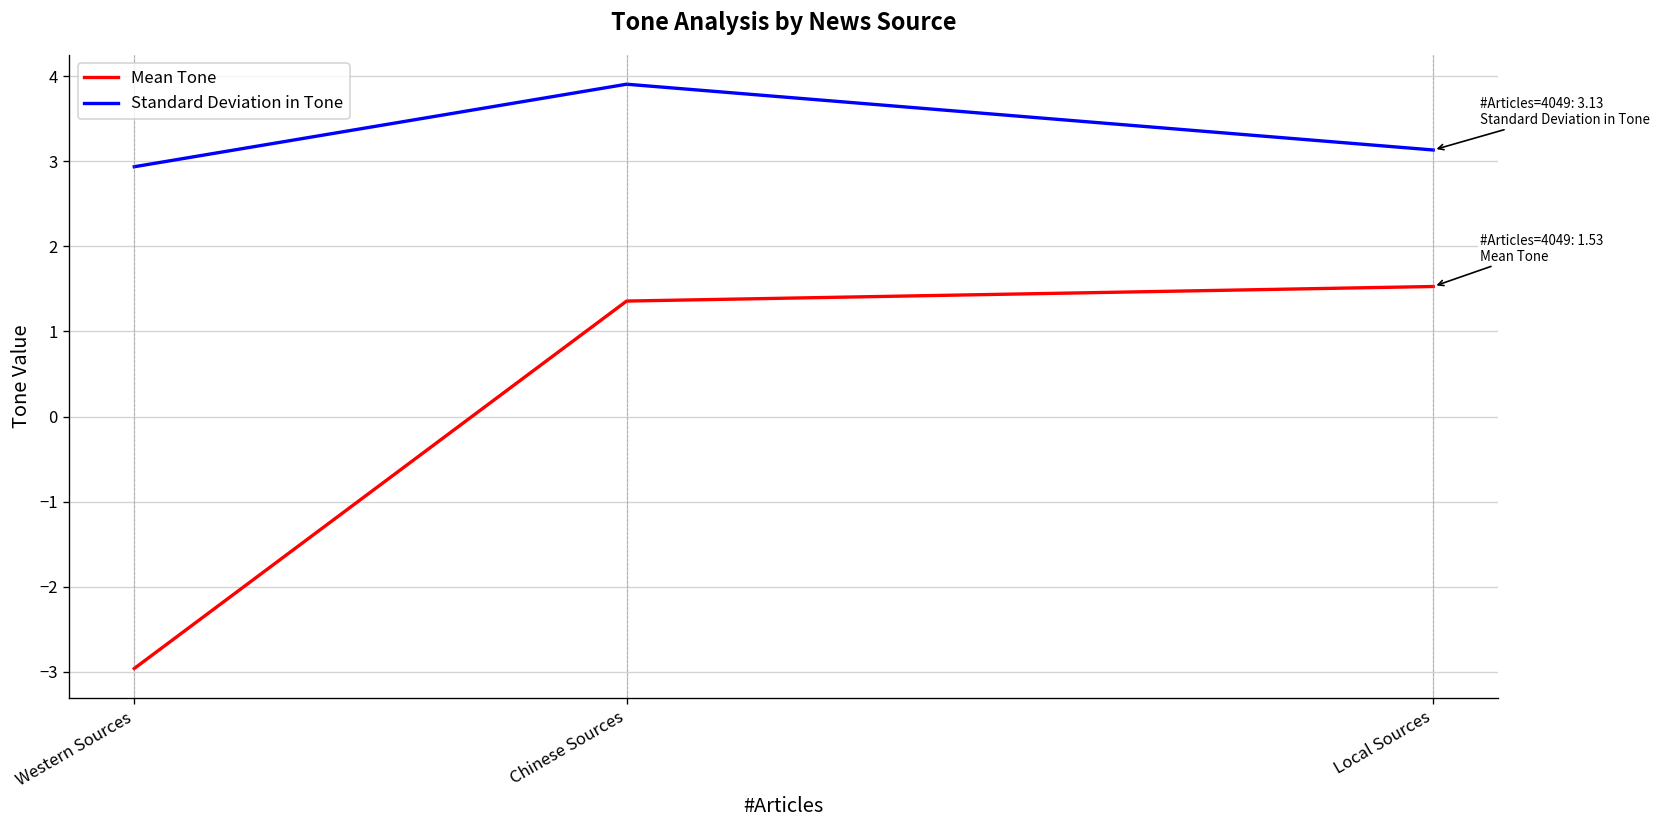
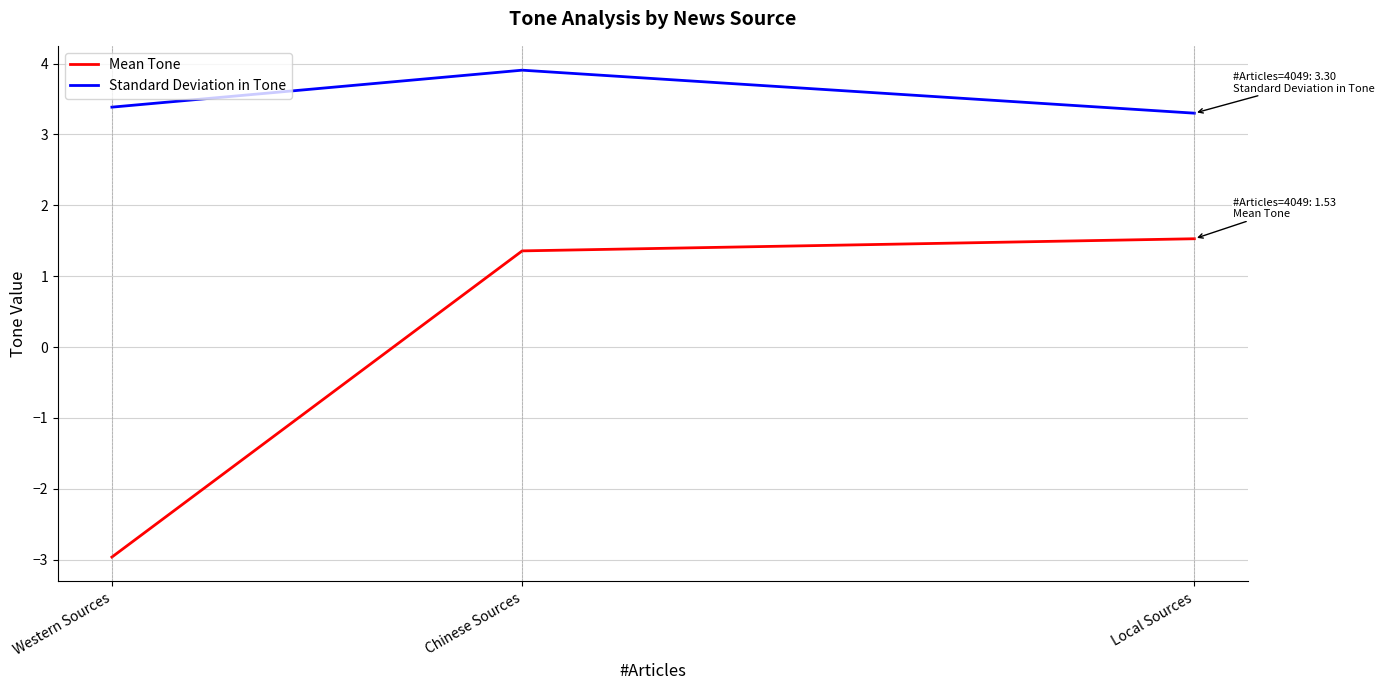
Standard Deviation in Tone, Western Sources: 2.9 -> 3.4
Standard Deviation in Tone, Local Sources: 3.13 -> 3.30
